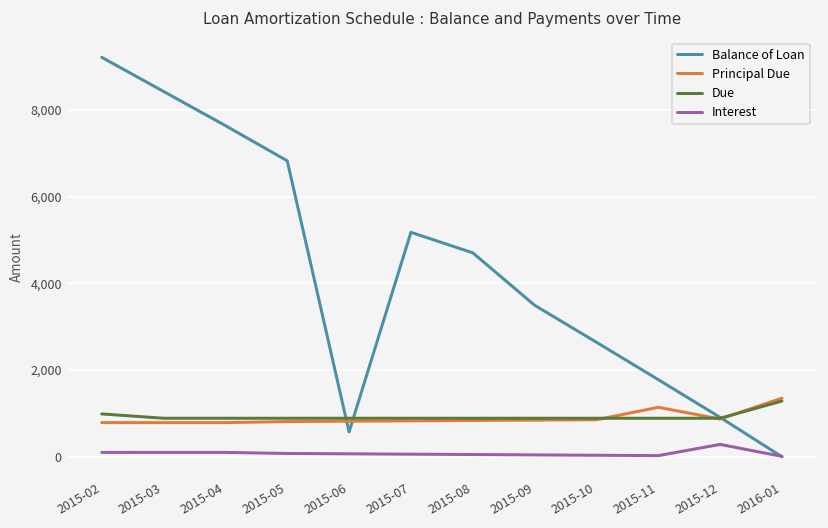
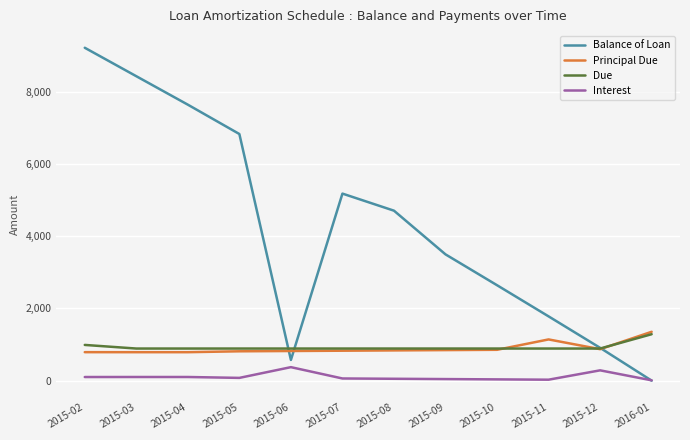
Interest, 2015-06: 100 -> 400
